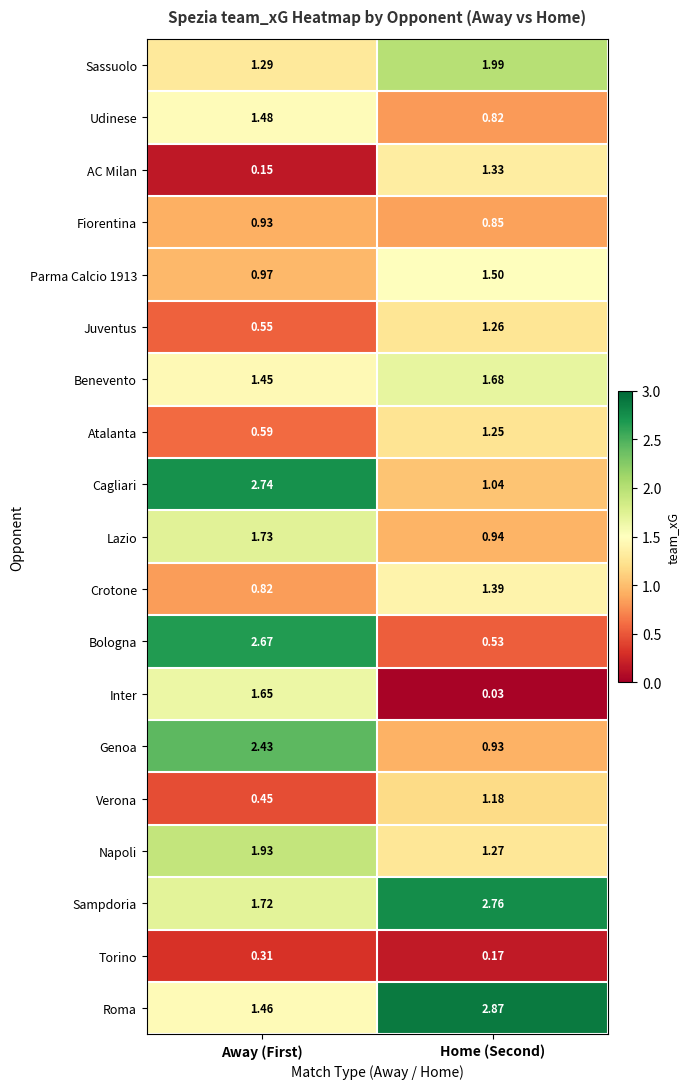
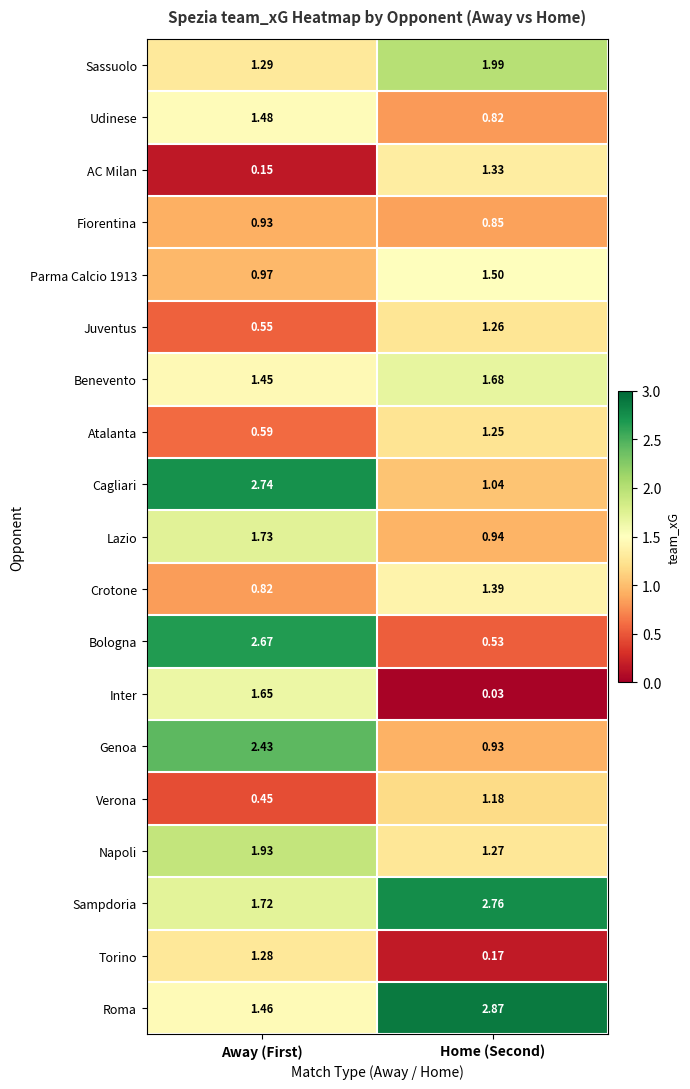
Torino, Away (First): 0.31 -> 1.28
